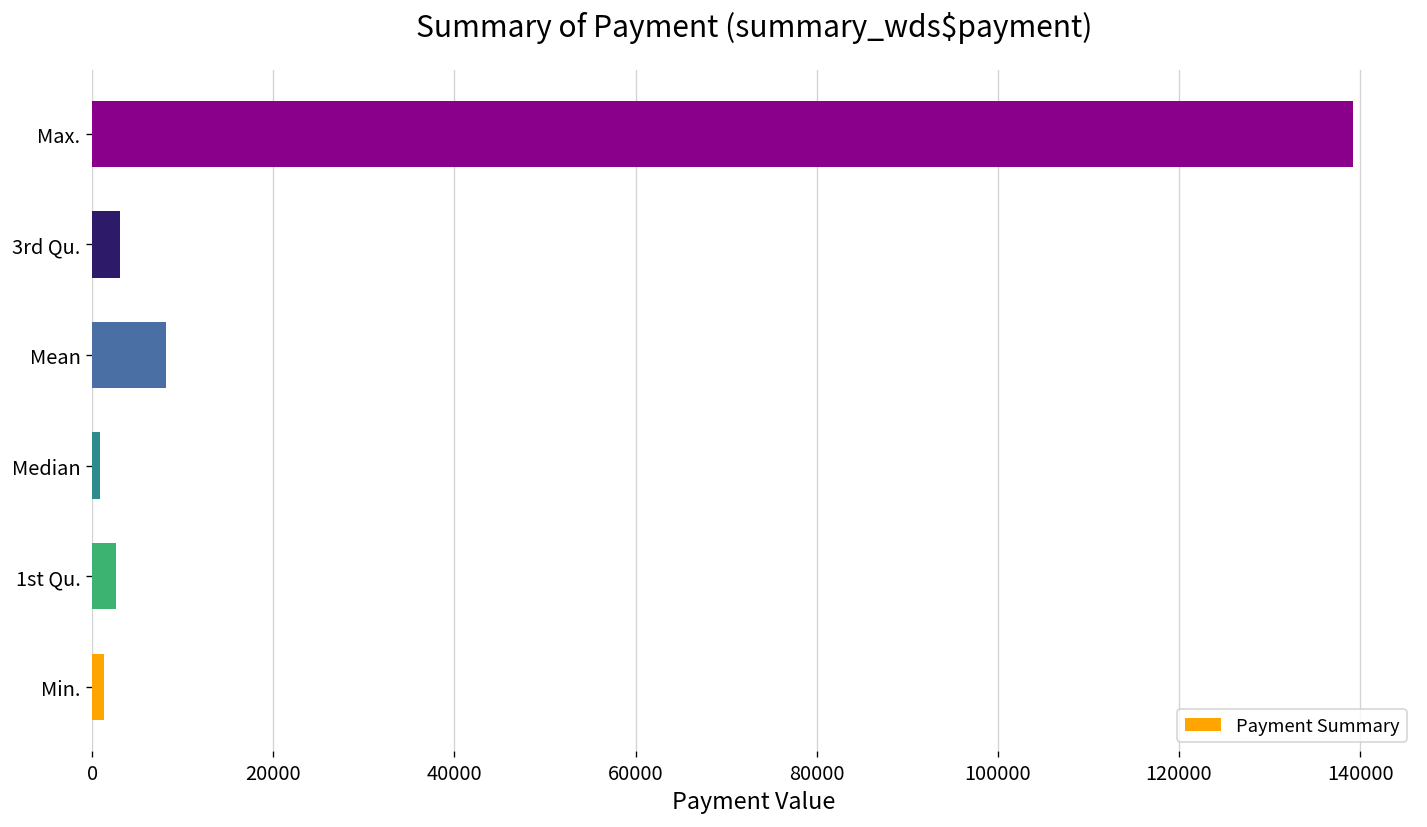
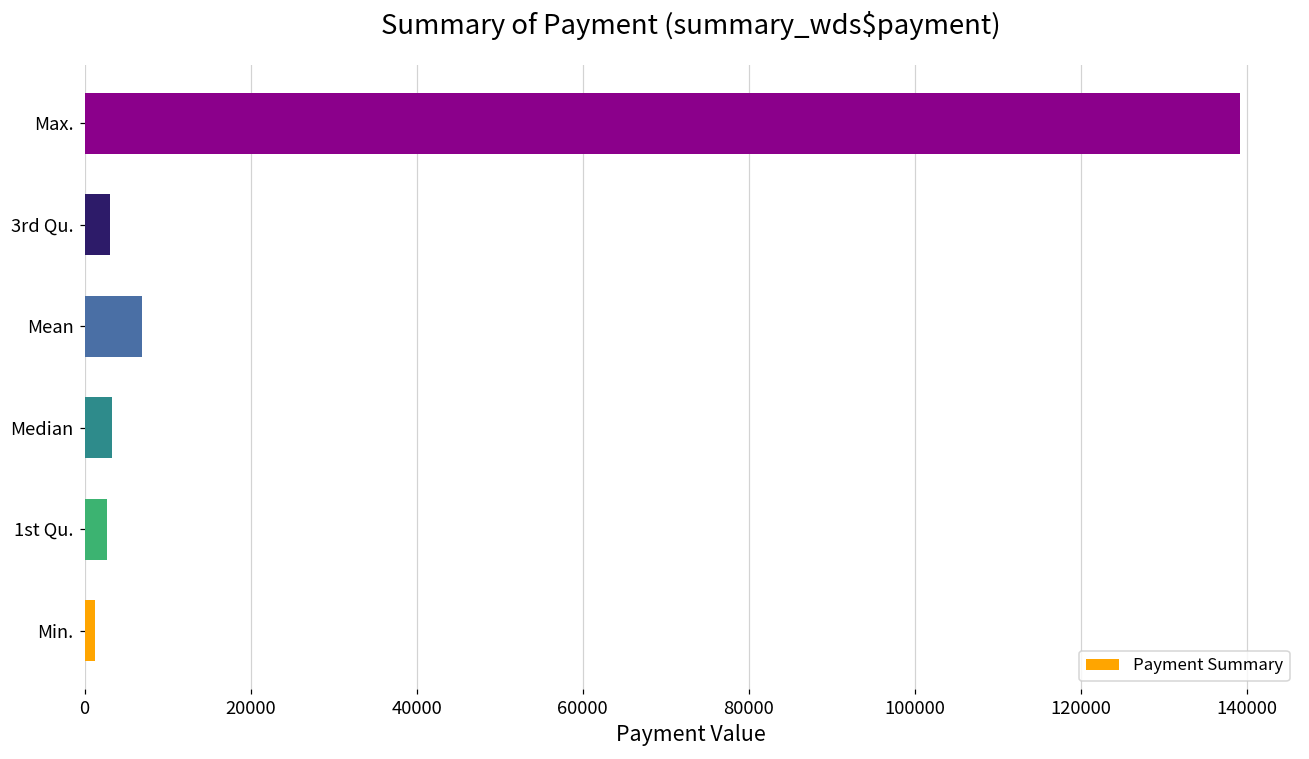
Mean: 8000 -> 7000
Median: 1000 -> 3000
